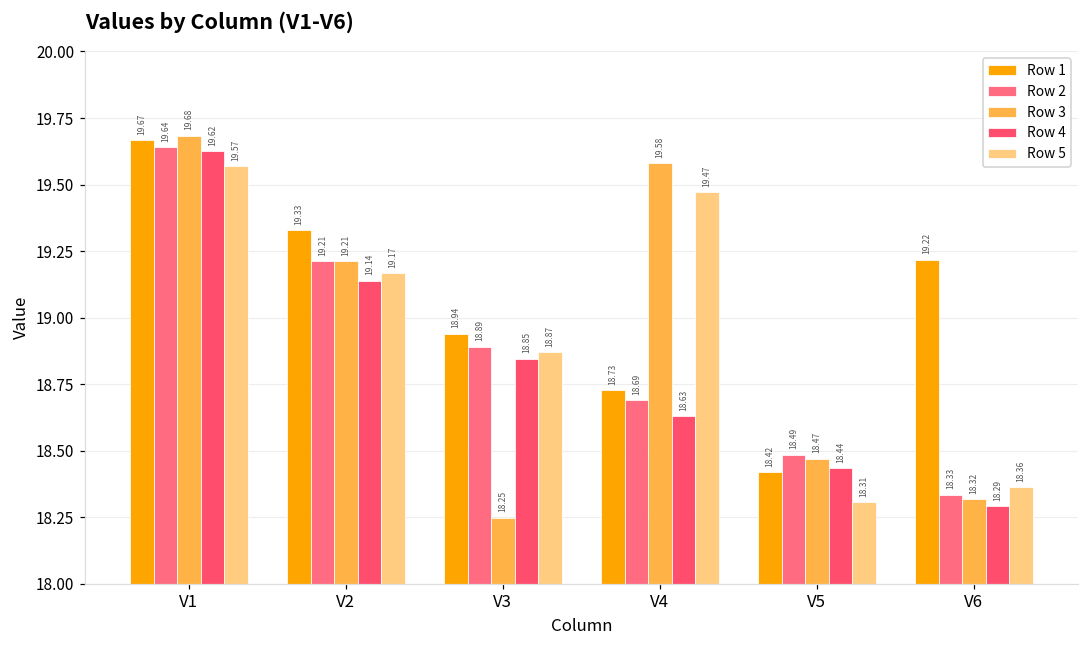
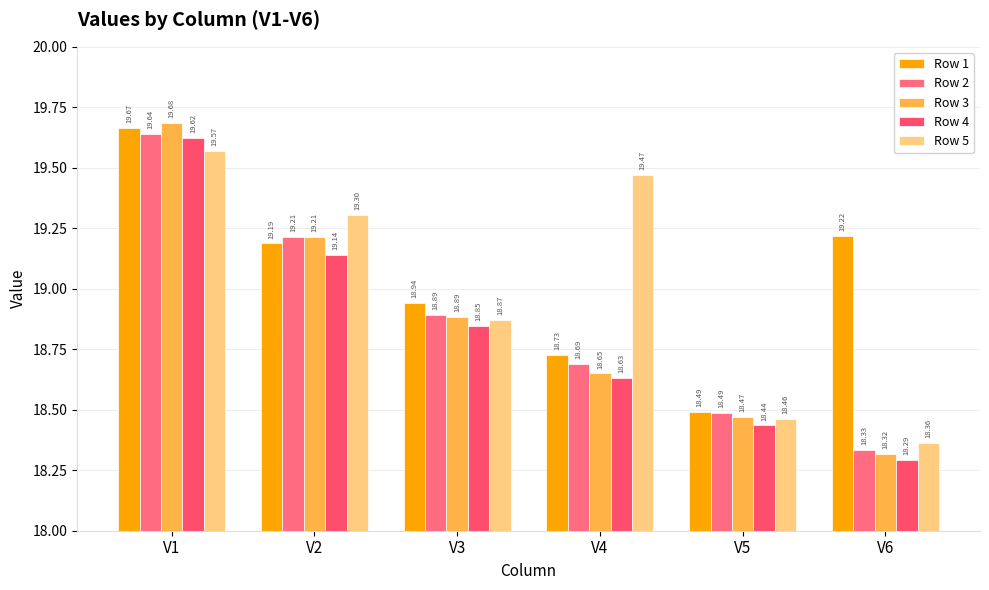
Row 1, V2: 19.33 -> 19.19
Row 5, V2: 19.17 -> 19.30
Row 3, V3: 18.25 -> 18.89
Row 3, V4: 19.58 -> 18.65
Row 1, V5: 18.42 -> 18.49
Row 5, V5: 18.31 -> 18.46
